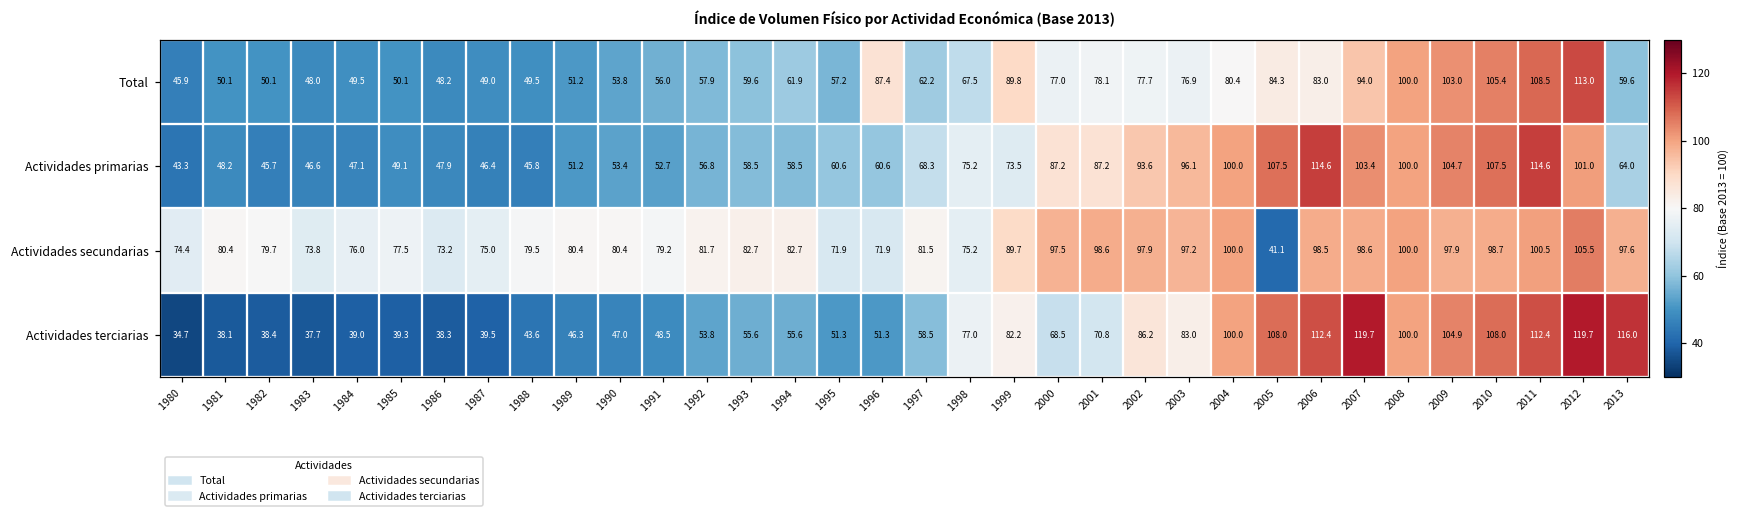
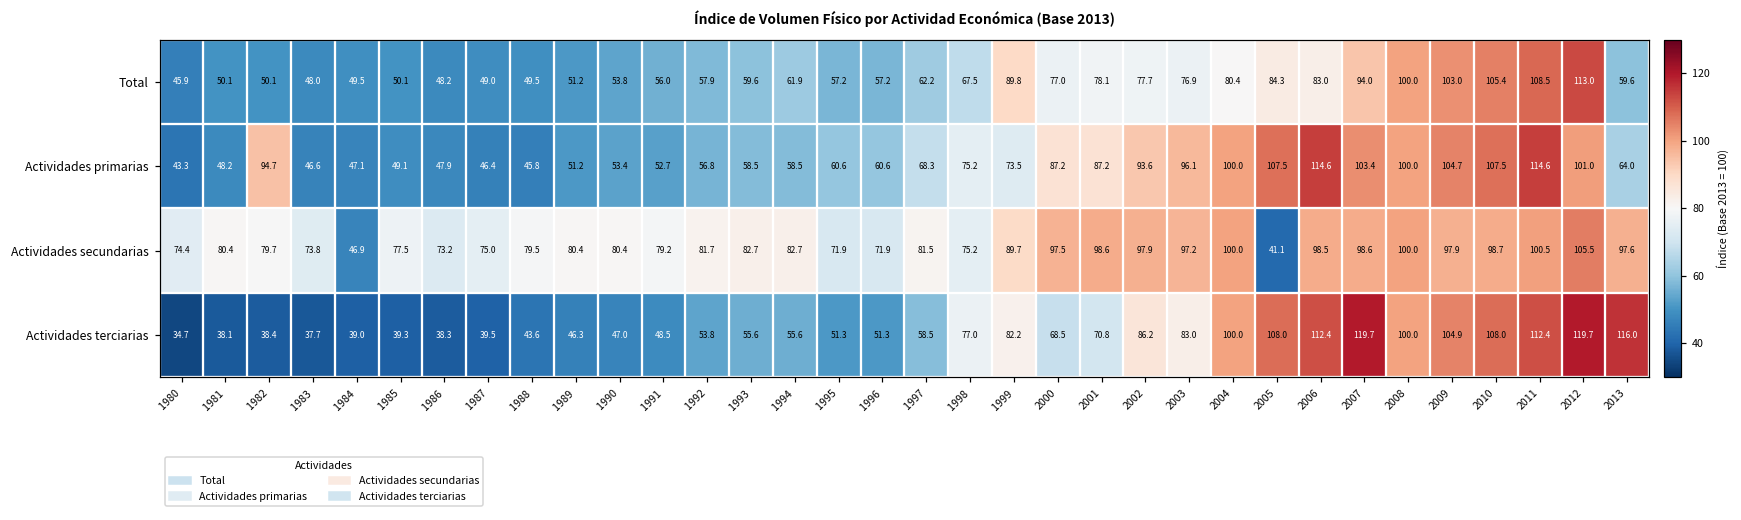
Total, 1996: 87.4 -> 57.2
Actividades primarias, 1982: 45.7 -> 94.7
Actividades secundarias, 1984: 76.0 -> 46.9
